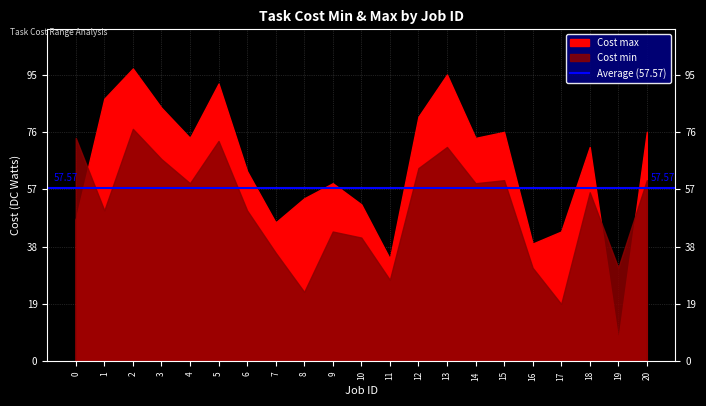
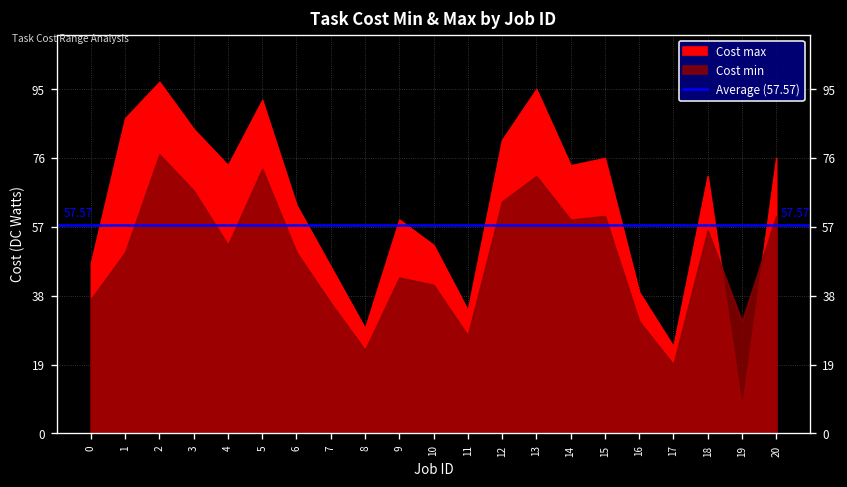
Cost min, 0: 74 -> 37
Cost min, 4: 59 -> 52
Cost max, 8: 54 -> 29
Cost max, 17: 43 -> 24
